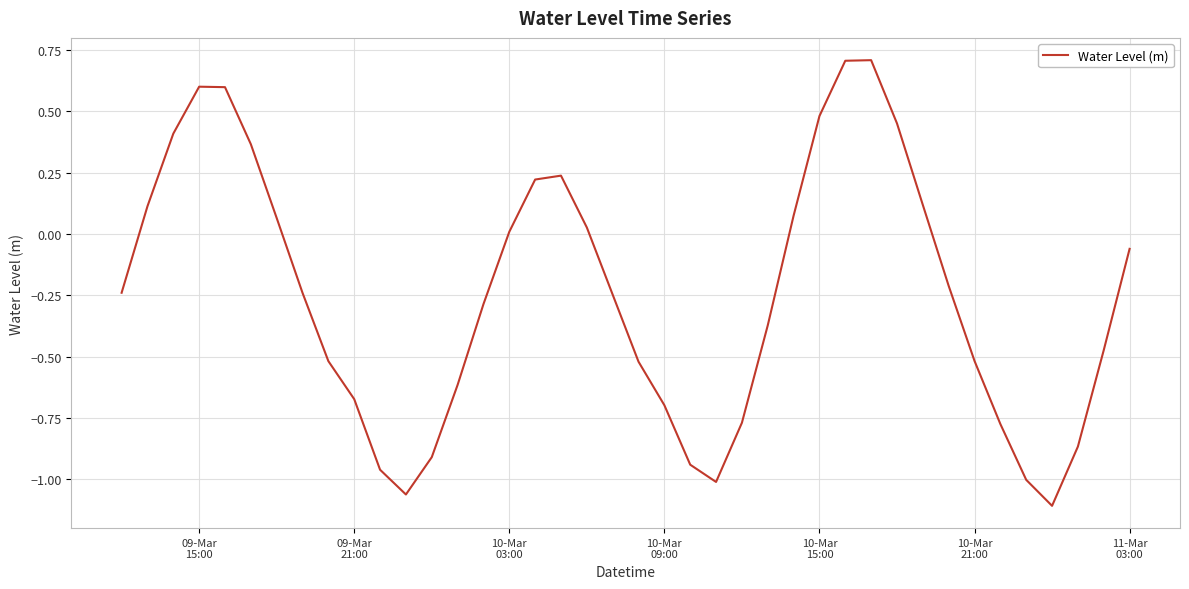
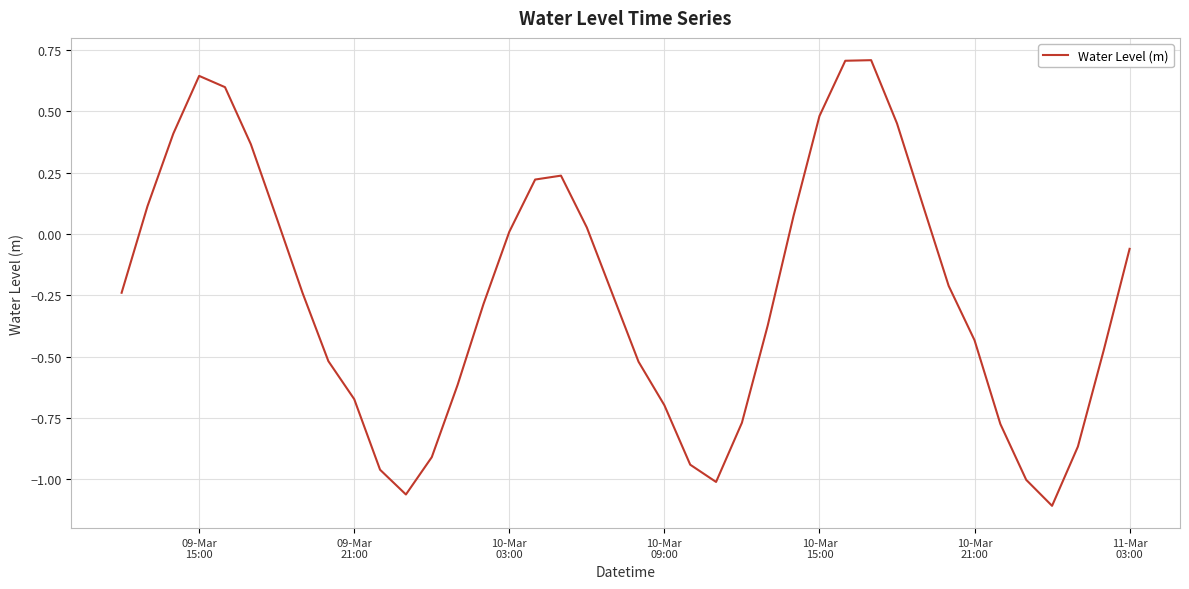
09-Mar 15:00: 0.60 -> 0.65
10-Mar 21:00: -0.52 -> -0.43
